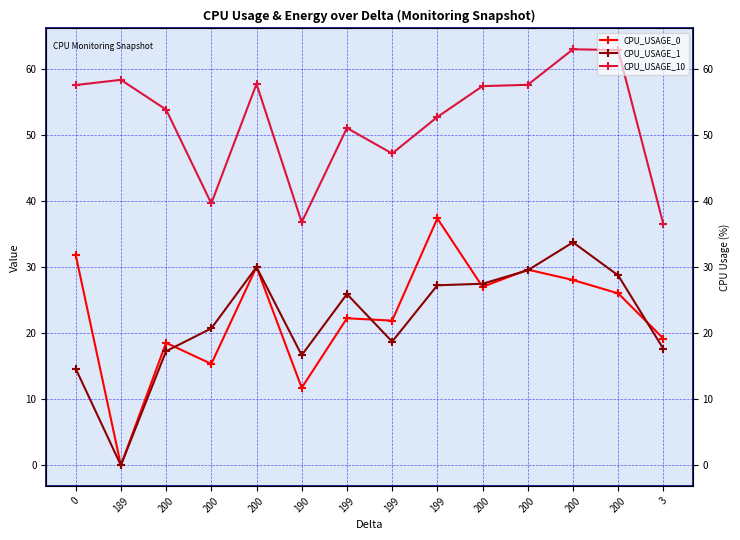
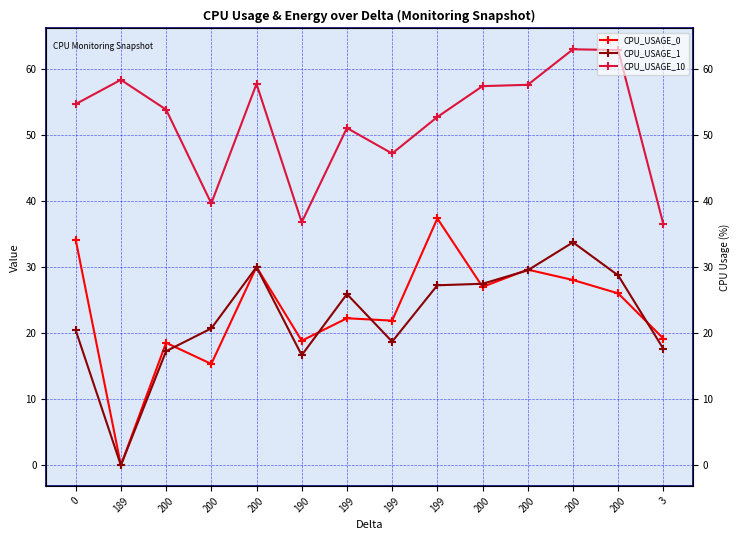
CPU_USAGE_0, 0: 32 -> 34
CPU_USAGE_1, 0: 15 -> 20
CPU_USAGE_10, 0: 58 -> 55
CPU_USAGE_0, 190: 12 -> 19
